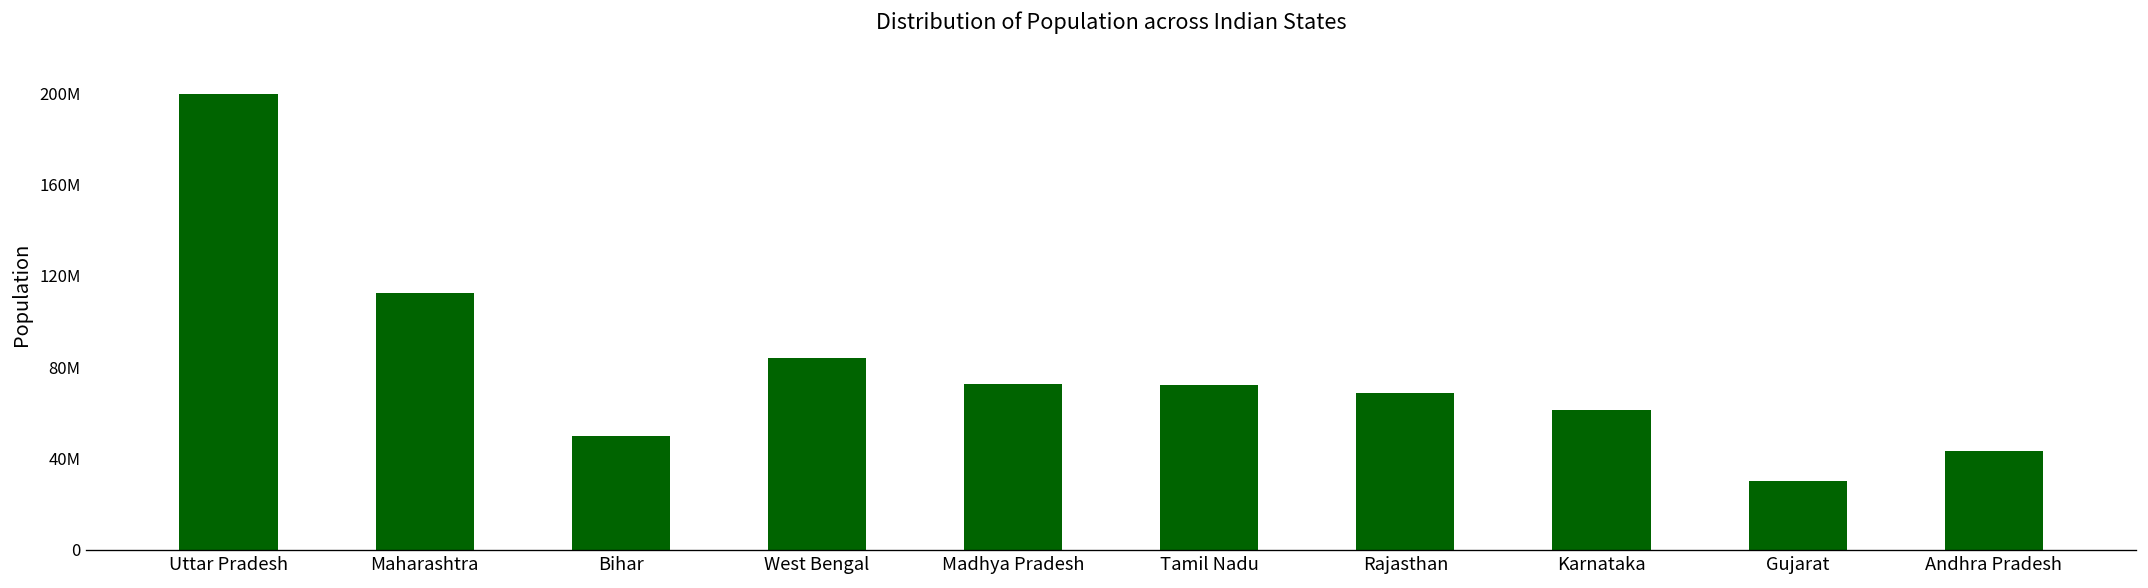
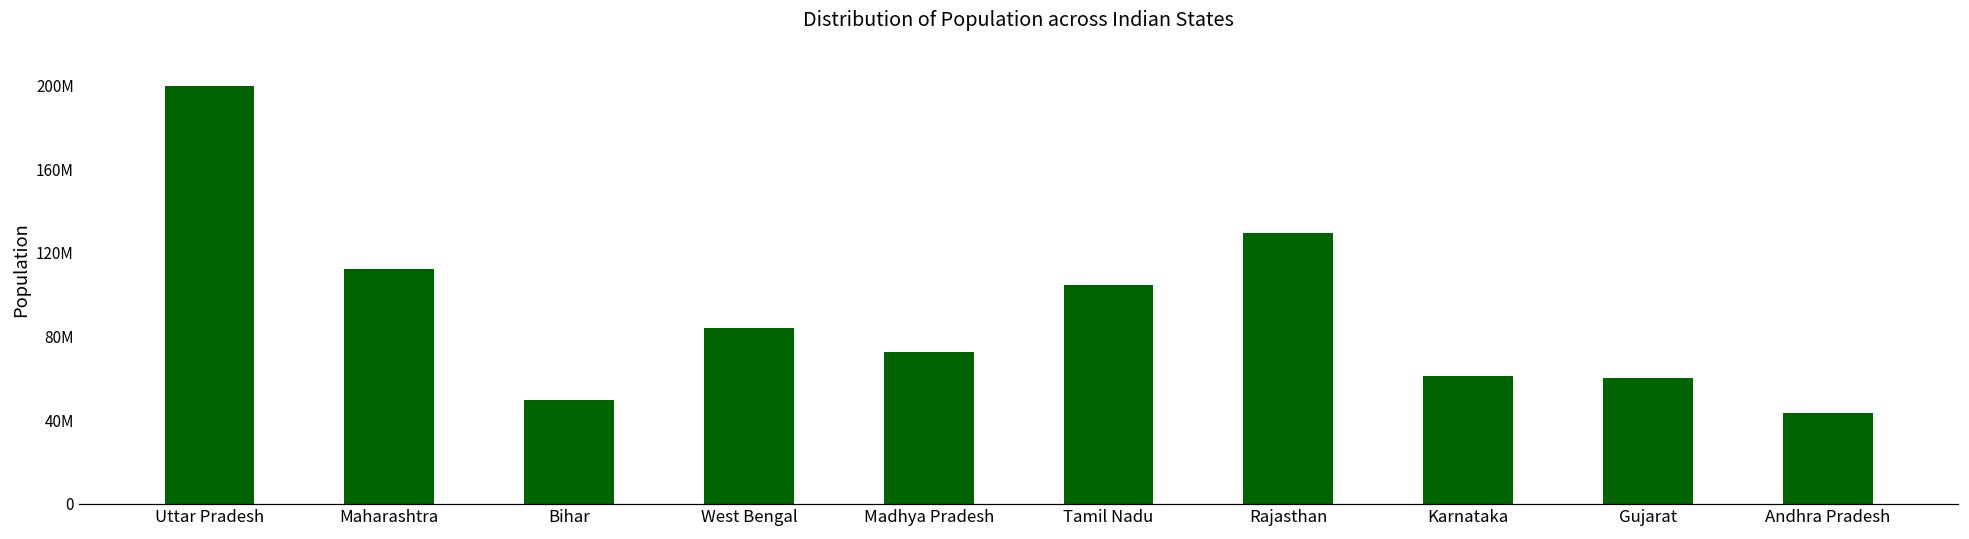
Tamil Nadu: 72000000 -> 105000000
Rajasthan: 69000000 -> 130000000
Gujarat: 30000000 -> 60000000
